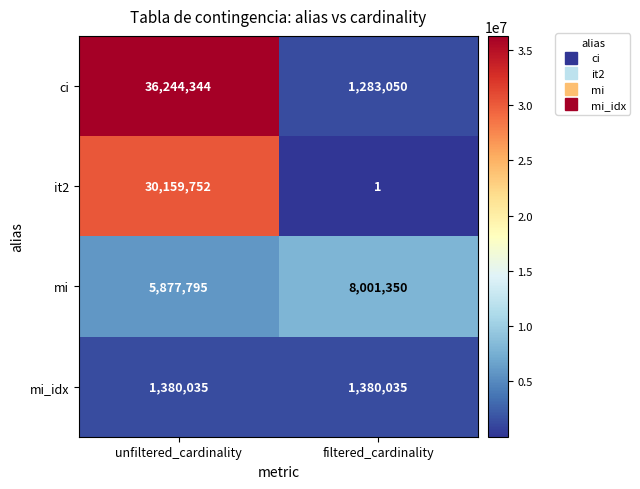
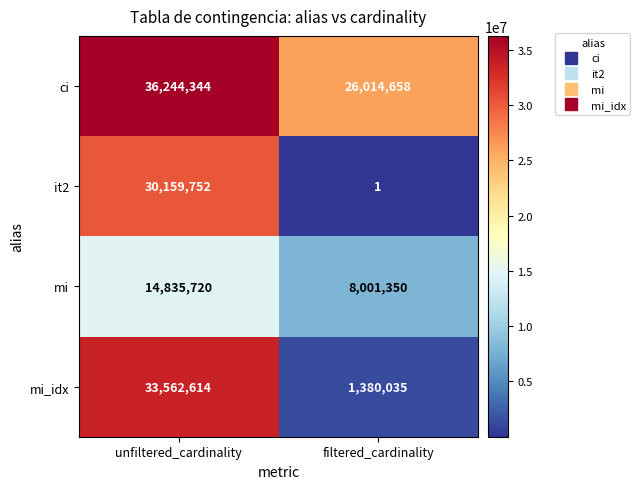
ci, filtered_cardinality: 1,283,050 -> 26,014,658
mi, unfiltered_cardinality: 5,877,795 -> 14,835,720
mi_idx, unfiltered_cardinality: 1,380,035 -> 33,562,614
